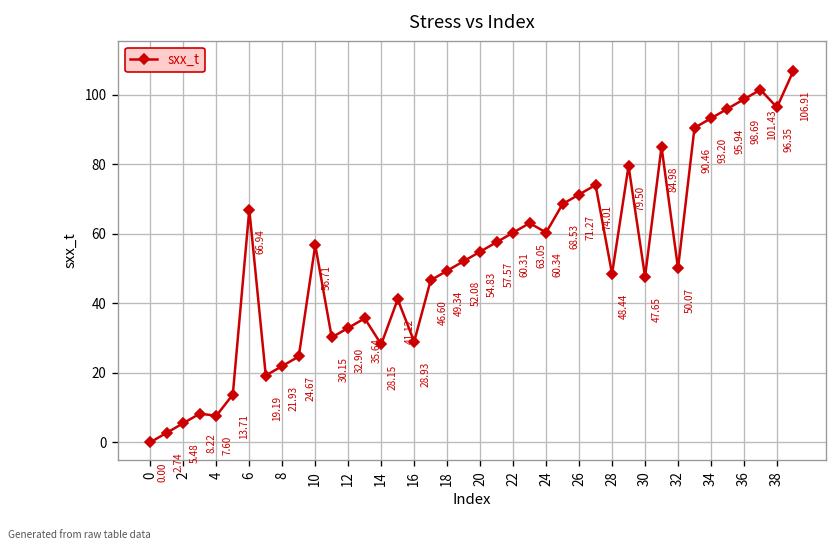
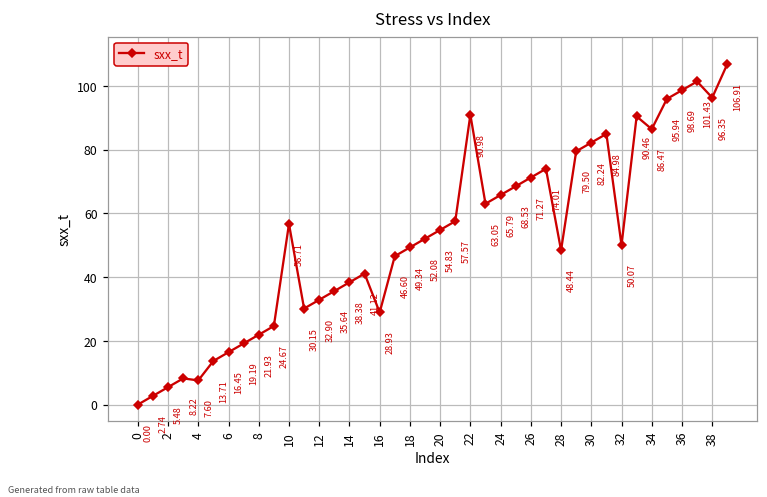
6: 66.94 -> 16.45
14: 28.15 -> 38.38
22: 60.31 -> 90.98
24: 60.34 -> 65.79
30: 47.65 -> 82.24
34: 93.20 -> 86.47
